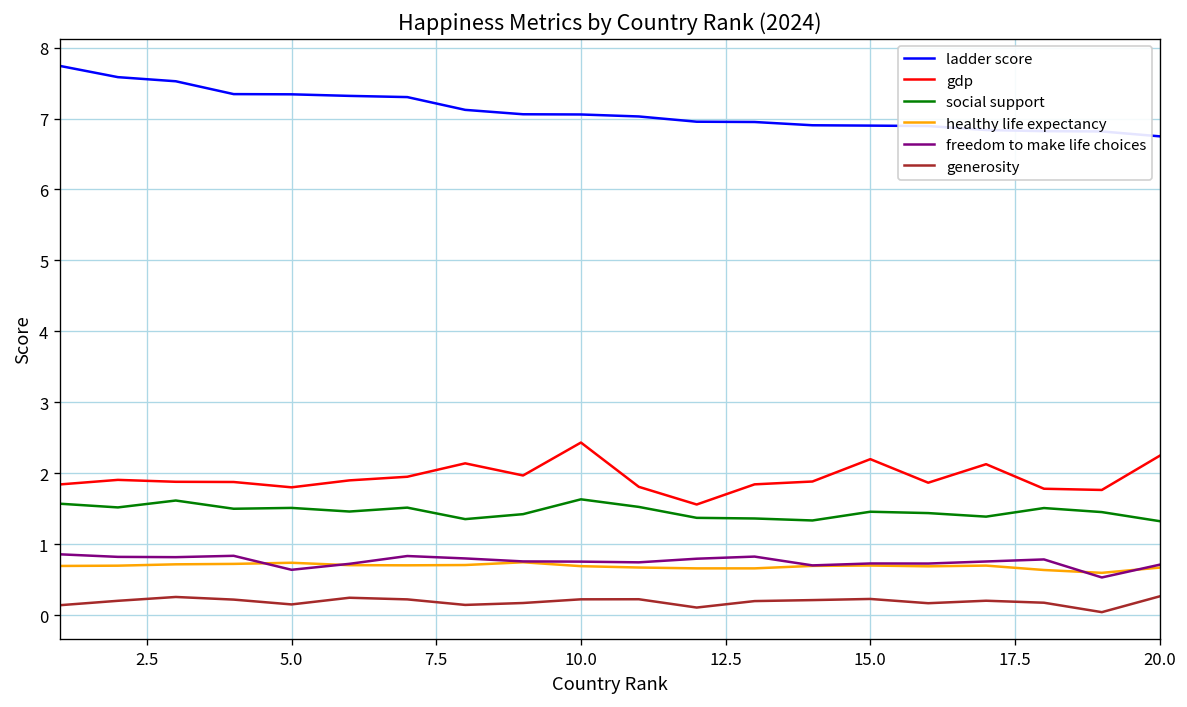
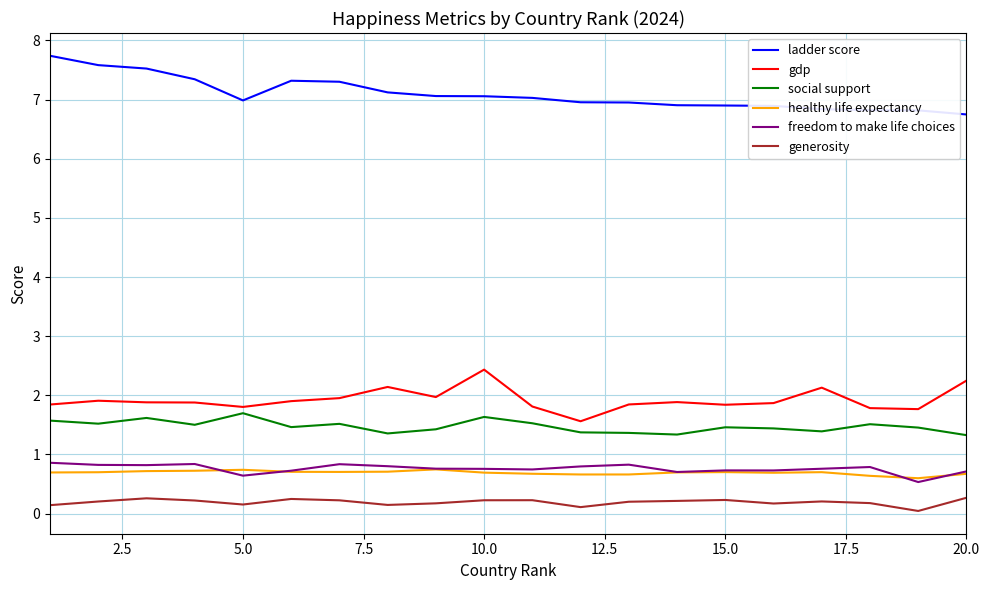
ladder score, 5.0: 7.3 -> 7.0
social support, 5.0: 1.5 -> 1.7
gdp, 15.0: 2.2 -> 1.8
